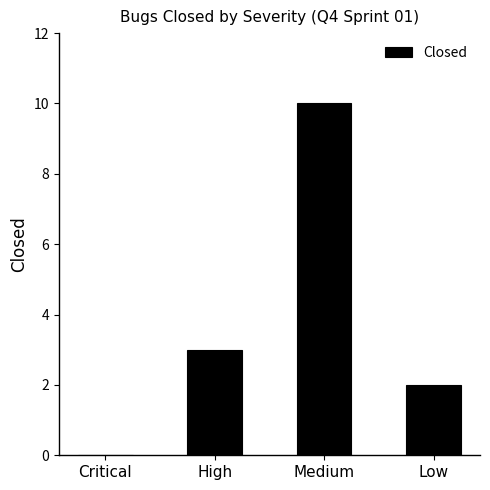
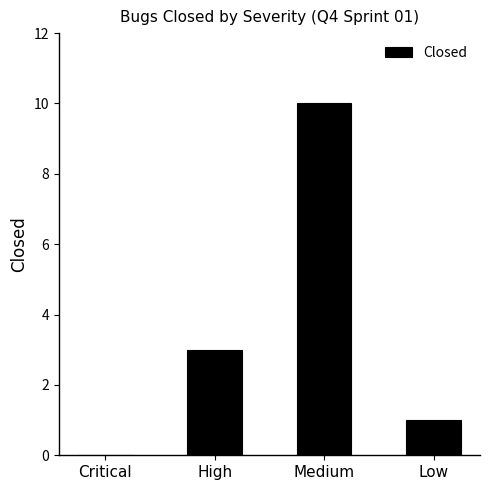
Low: 2 -> 1
